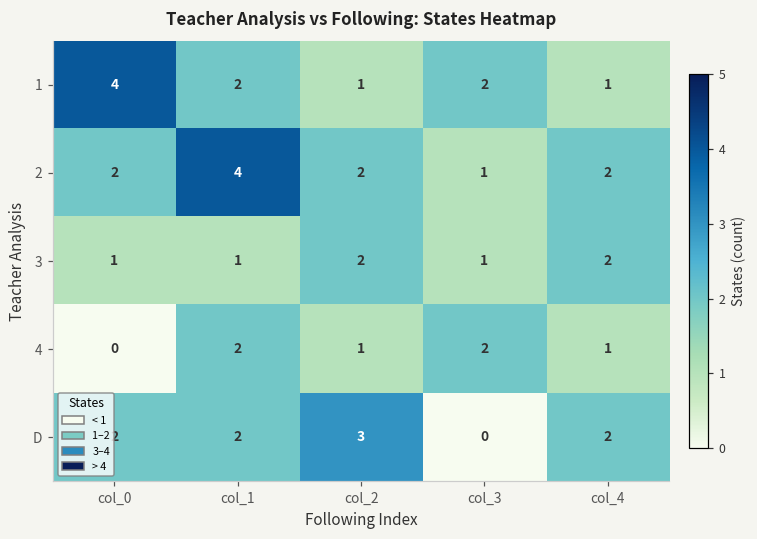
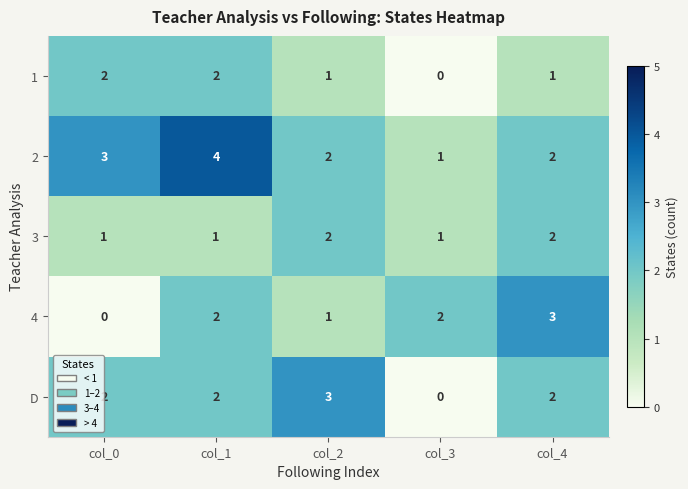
1, col_0: 4 -> 2
1, col_3: 2 -> 0
2, col_0: 2 -> 3
4, col_4: 1 -> 3
